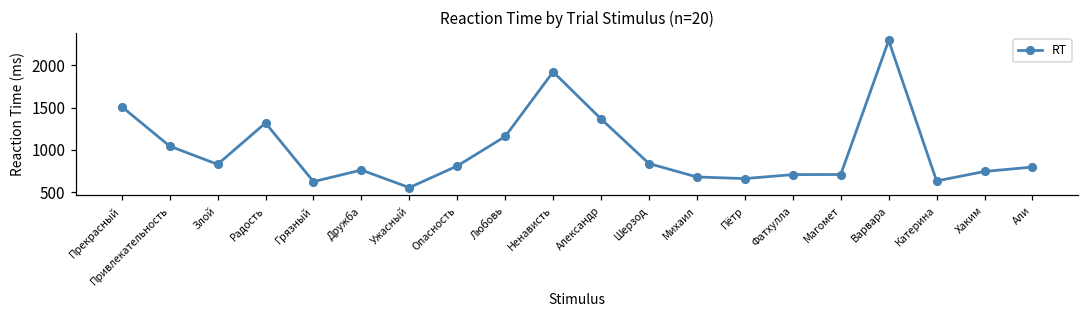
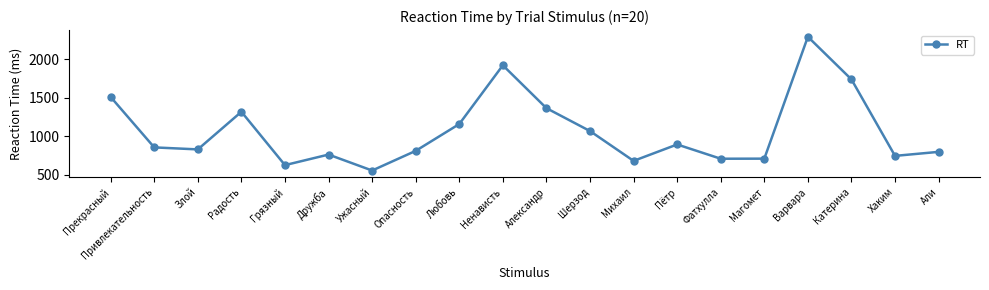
Привлекательность: 1000 -> 900
Шерзод: 800 -> 1100
Пётр: 700 -> 900
Катерина: 600 -> 1700
